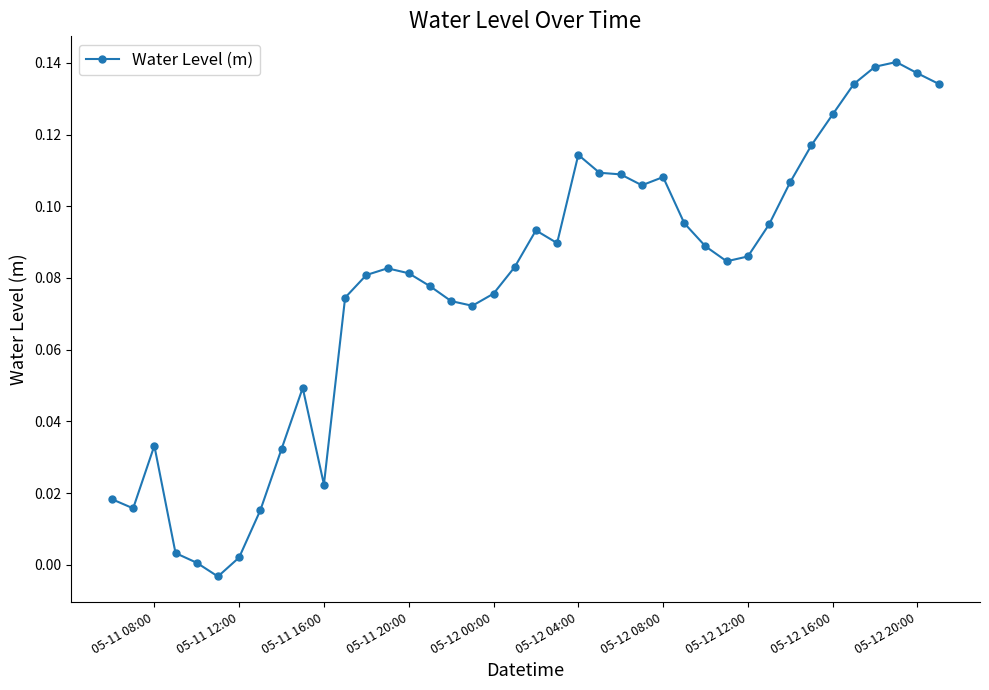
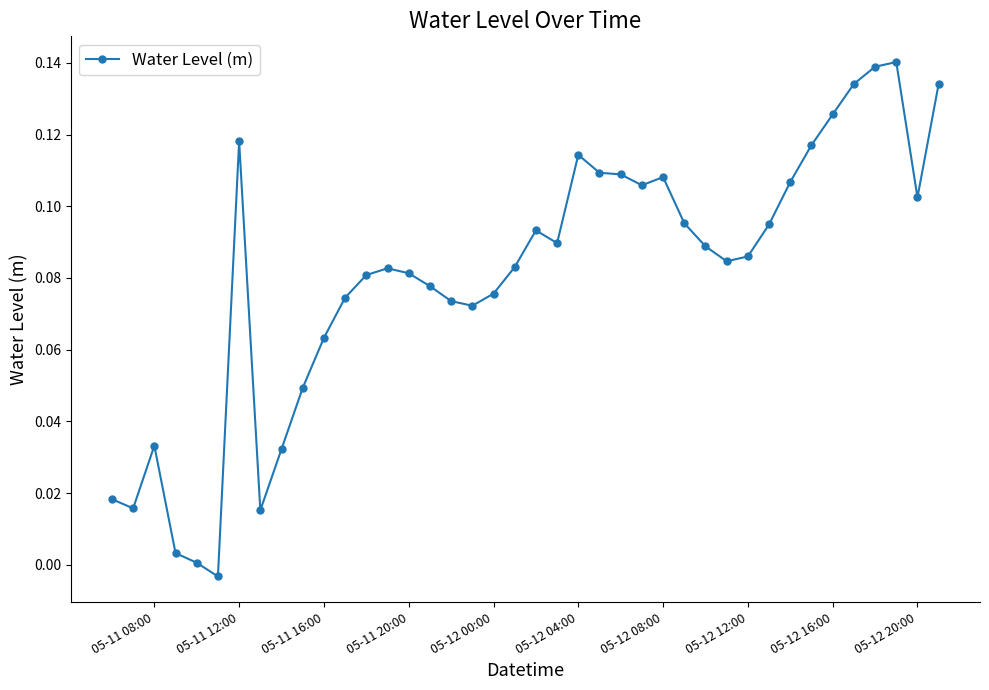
05-11 12:00: 0.002 -> 0.118
05-11 16:00: 0.022 -> 0.063
05-12 20:00: 0.137 -> 0.102
